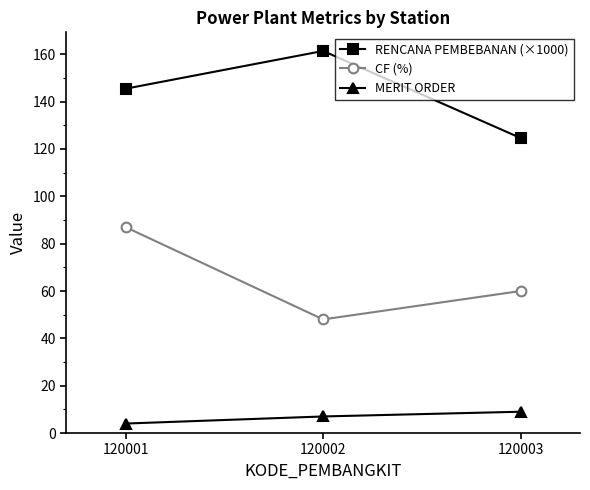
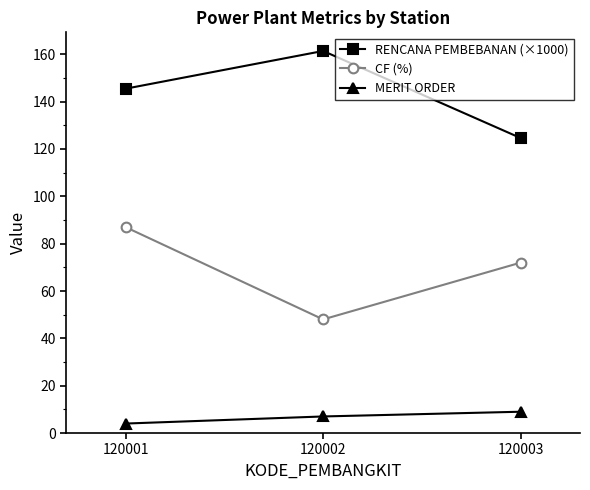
CF (%), 120003: 60 -> 72
